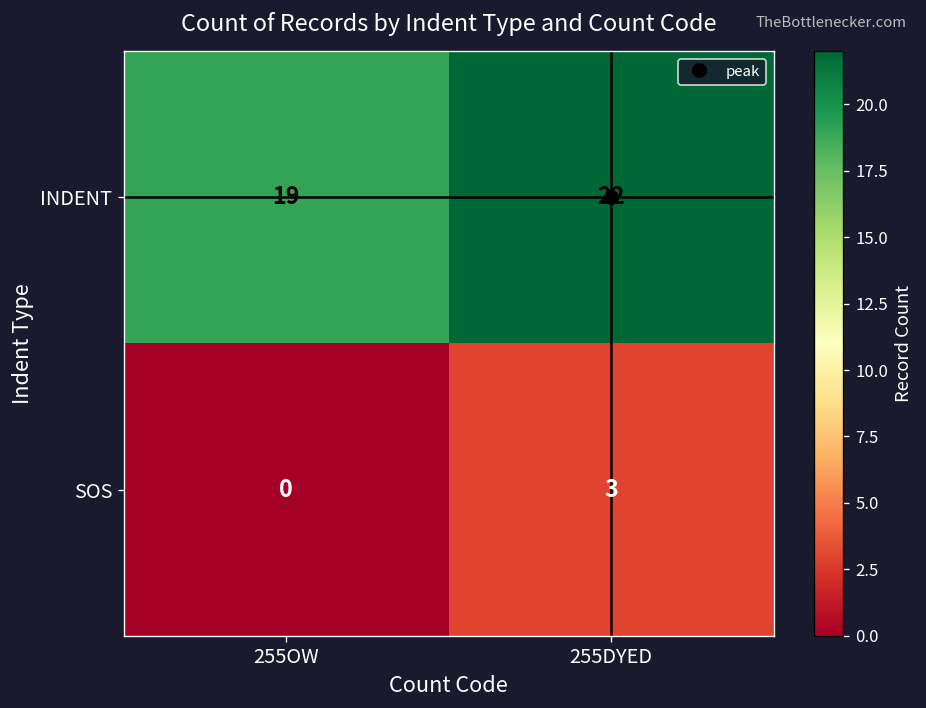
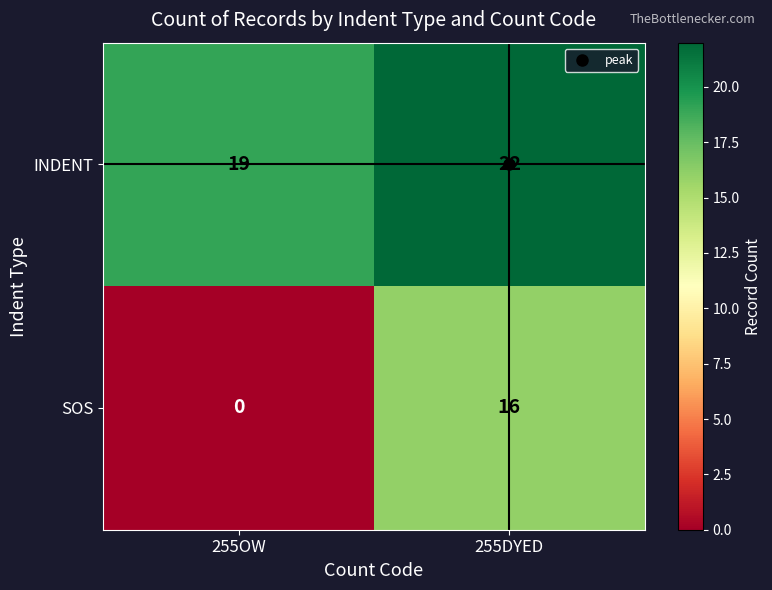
SOS, 255DYED: 3 -> 16
